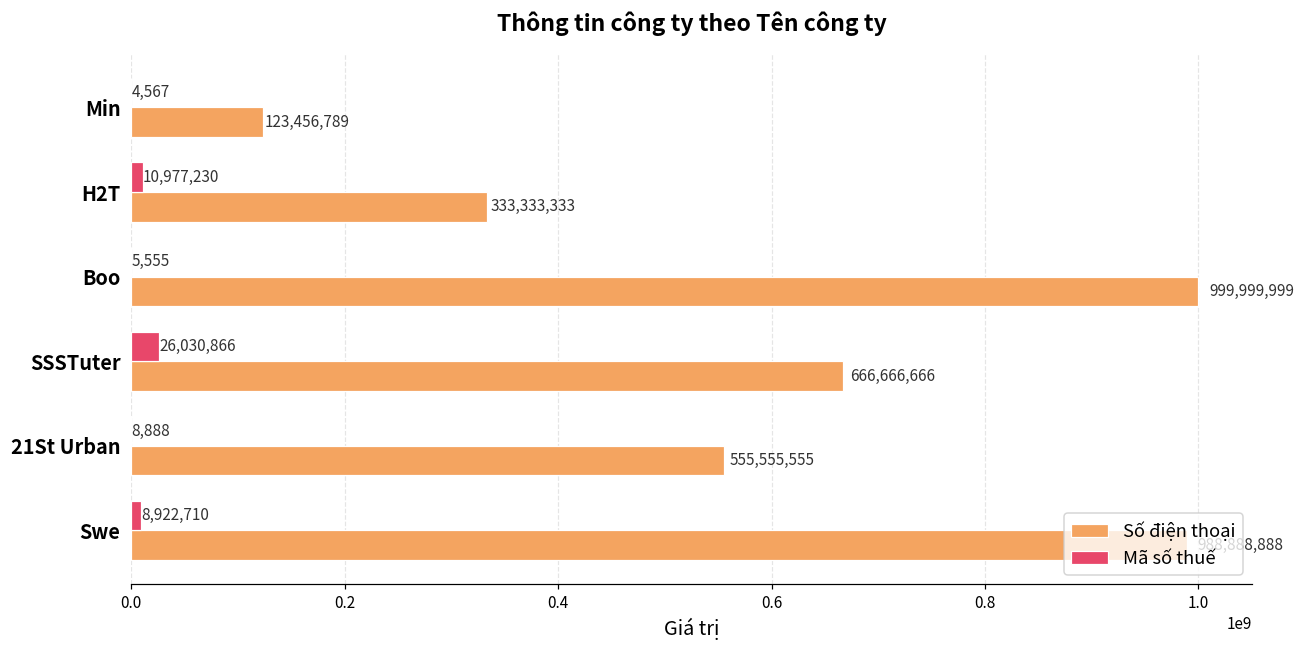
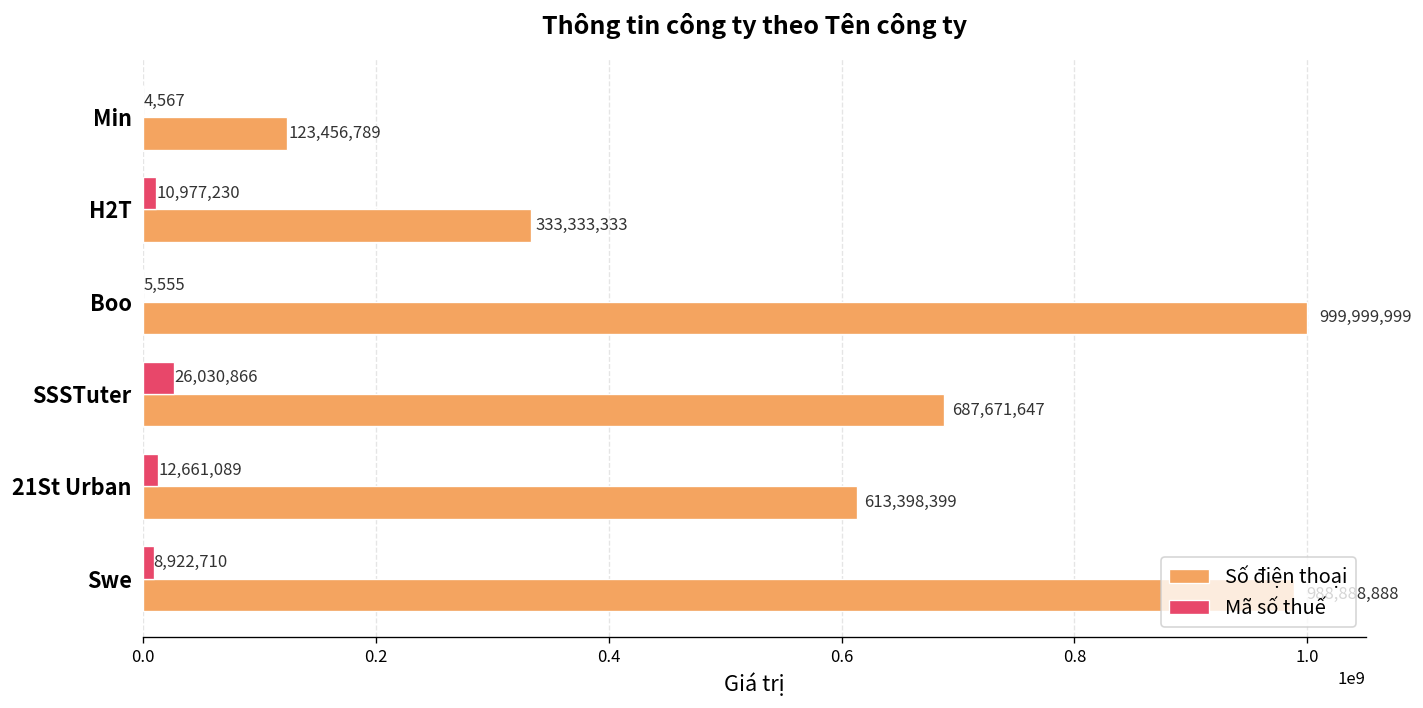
Số điện thoại, SSSTuter: 666,666,666 -> 687,671,647
Mã số thuế, 21St Urban: 8,888 -> 12,661,089
Số điện thoại, 21St Urban: 555,555,555 -> 613,398,399
